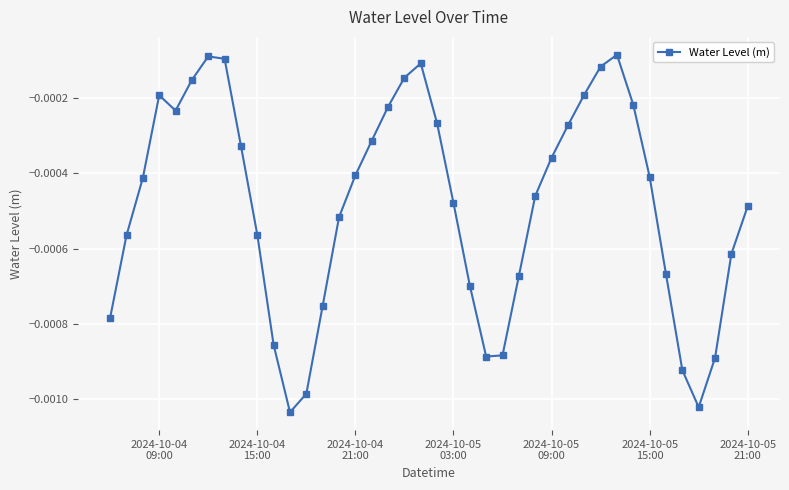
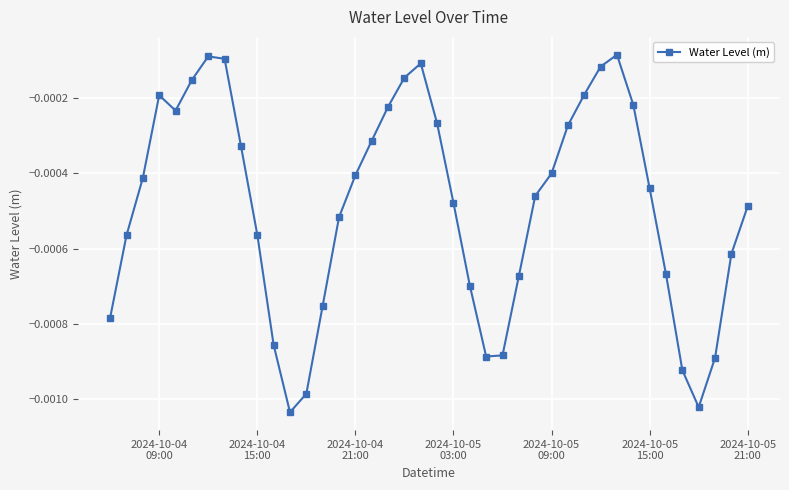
2024-10-05 09:00: -0.00036 -> -0.00040
2024-10-05 15:00: -0.00041 -> -0.00044
